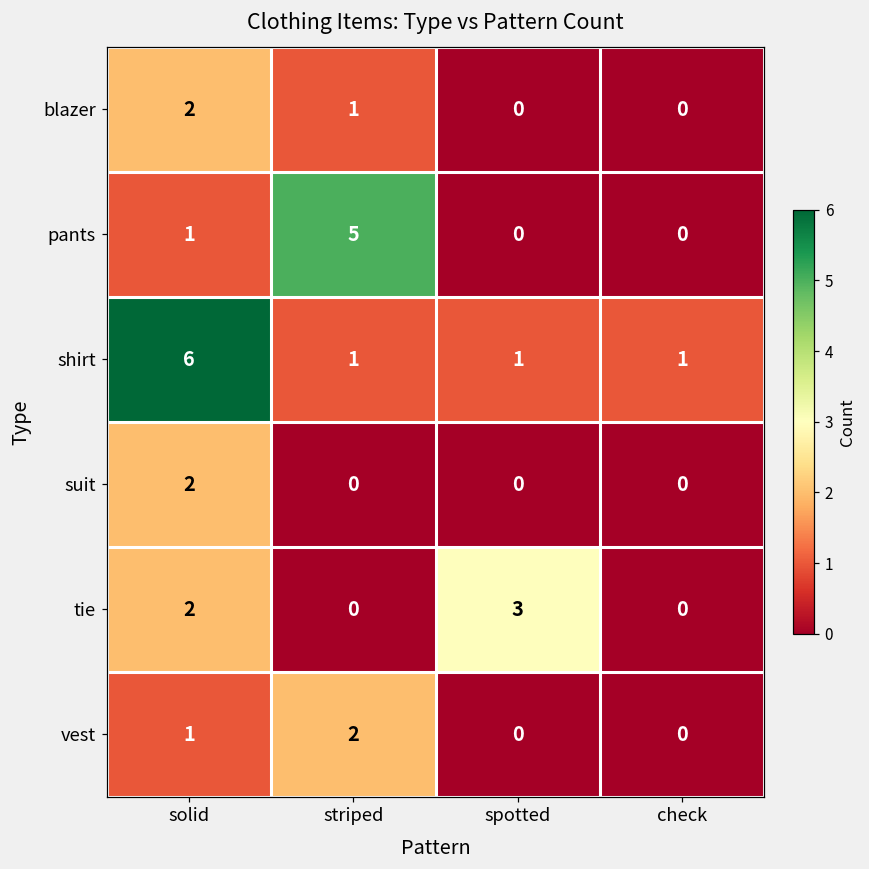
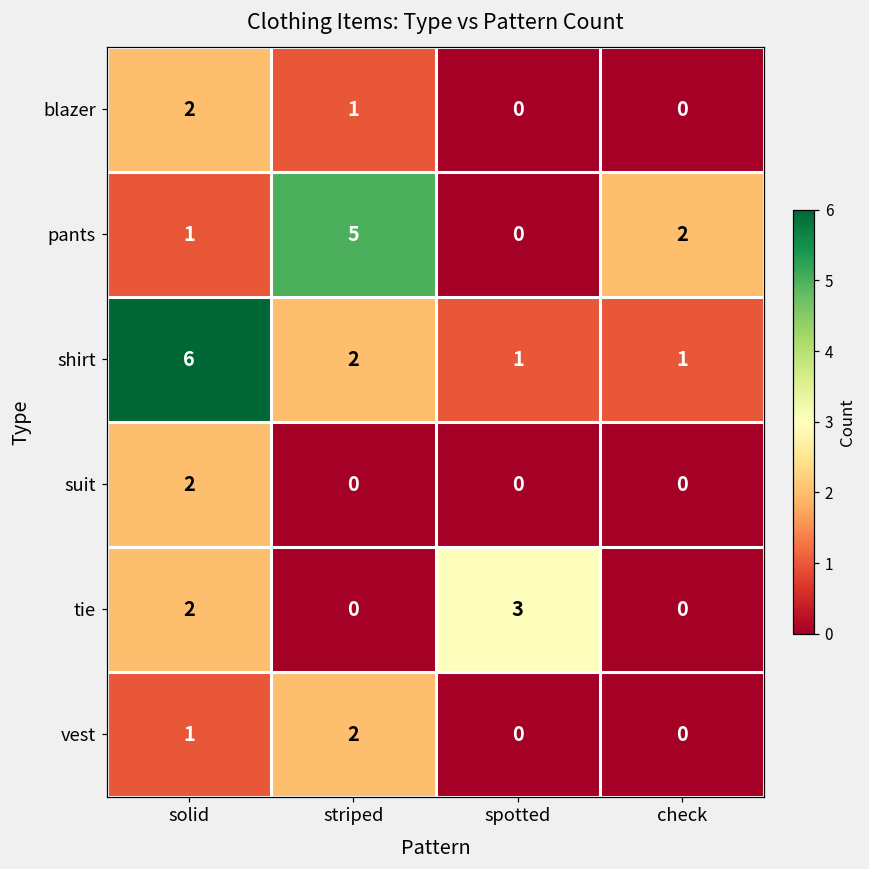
pants, check: 0 -> 2
shirt, striped: 1 -> 2
